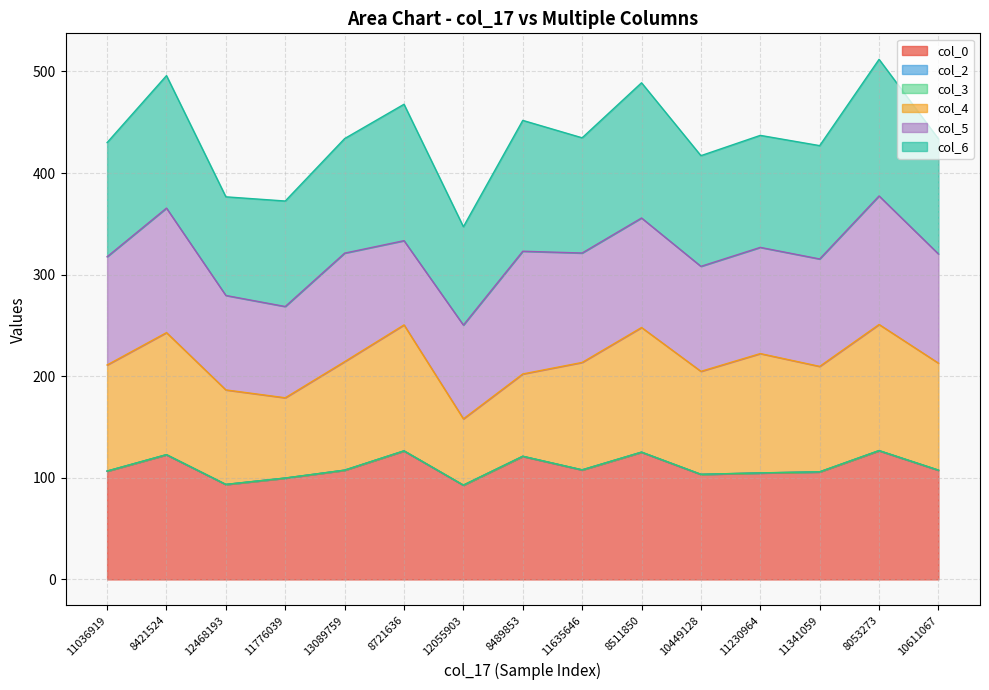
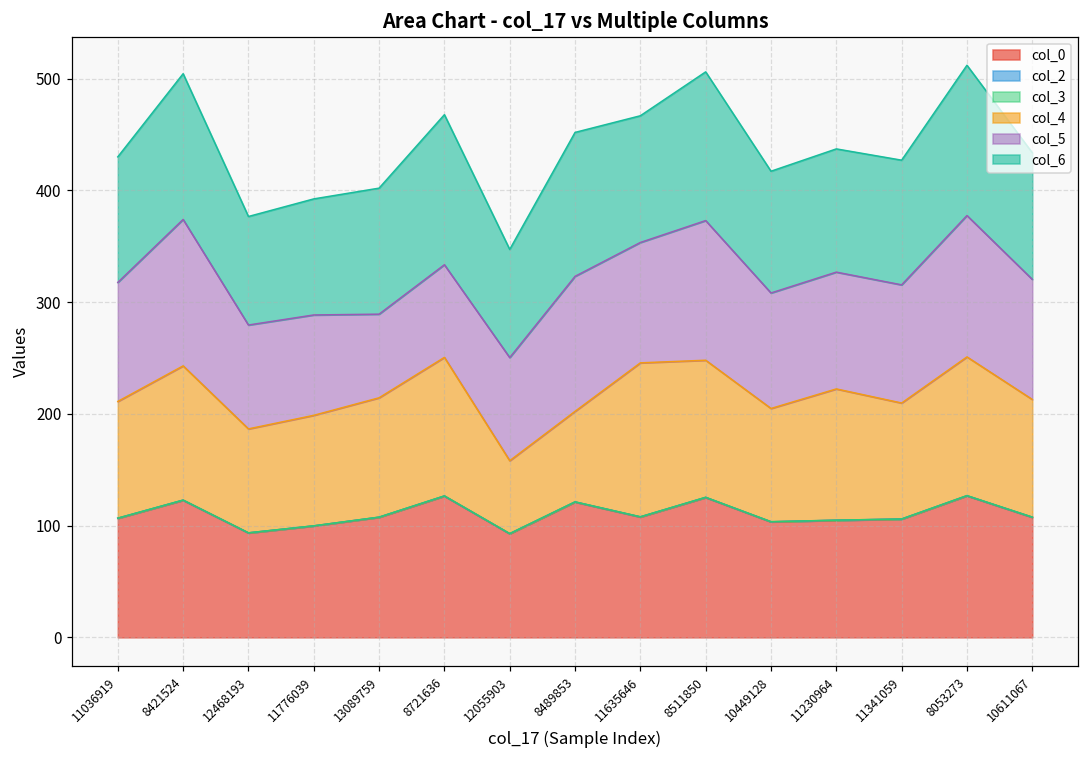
col_5, 8421524: 123 -> 131
col_4, 11776039: 79 -> 99
col_5, 13089759: 107 -> 75
col_4, 11635646: 106 -> 138
col_5, 8511850: 108 -> 125
